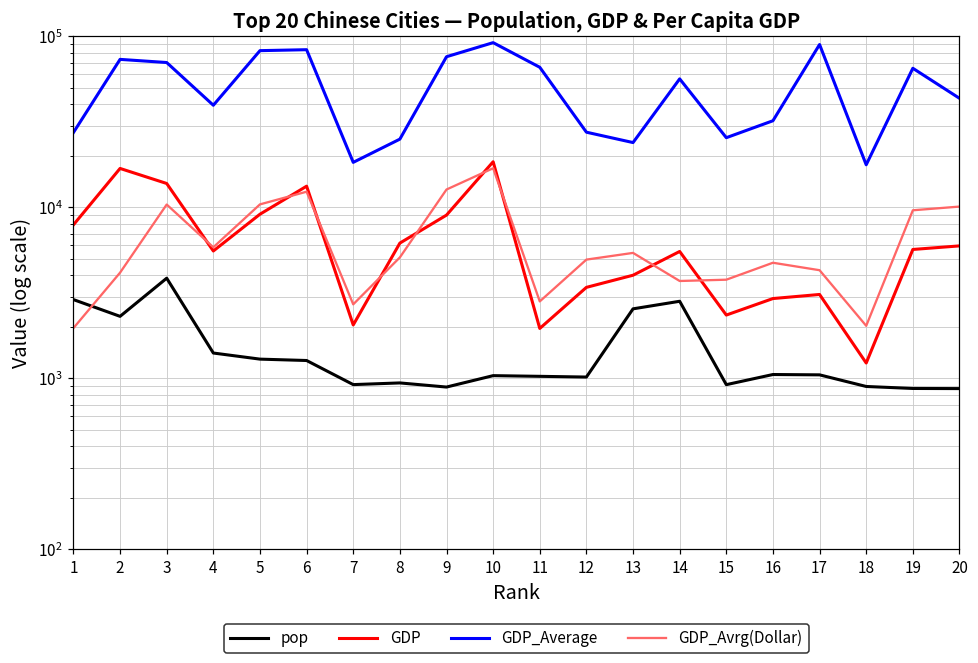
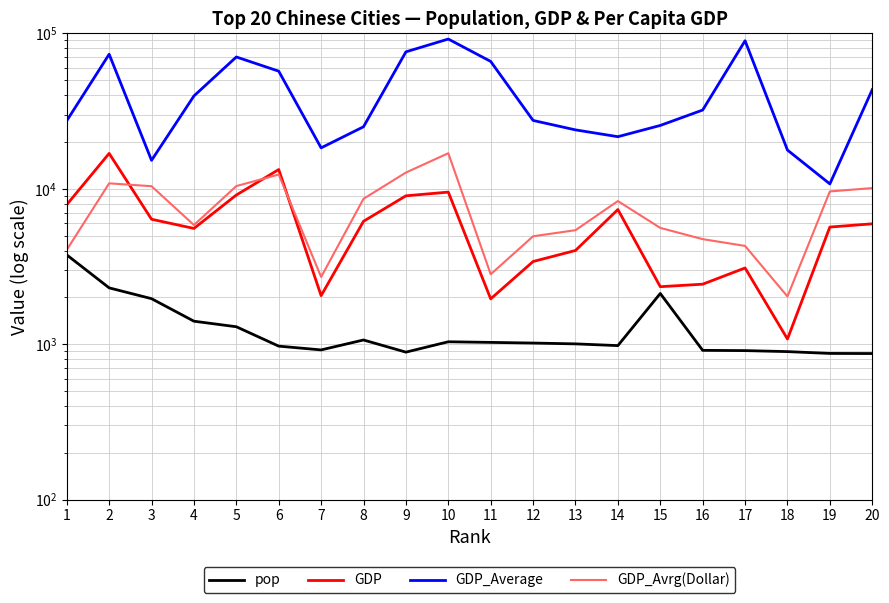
pop, 1: 2900 -> 3800
GDP_Avrg(Dollar), 1: 2000 -> 4000
GDP_Avrg(Dollar), 2: 4100 -> 11000
pop, 3: 3800 -> 2000
GDP, 3: 14000 -> 6400
GDP_Average, 3: 70000 -> 15000
GDP_Average, 5: 80000 -> 70000
pop, 6: 1300 -> 1000
GDP_Average, 6: 80000 -> 57000
pop, 8: 900 -> 1100
GDP_Avrg(Dollar), 8: 5100 -> 9000
GDP, 10: 18000 -> 10000
pop, 13: 2500 -> 1000
pop, 14: 2800 -> 1000
GDP, 14: 5500 -> 7000
GDP_Average, 14: 56000 -> 22000
GDP_Avrg(Dollar), 14: 3700 -> 8000
pop, 15: 900 -> 2100
GDP_Avrg(Dollar), 15: 3800 -> 5600
pop, 16: 1100 -> 900
GDP, 16: 2900 -> 2400
pop, 17: 1000 -> 900
GDP, 18: 1200 -> 1100
GDP_Average, 19: 65000 -> 11000
